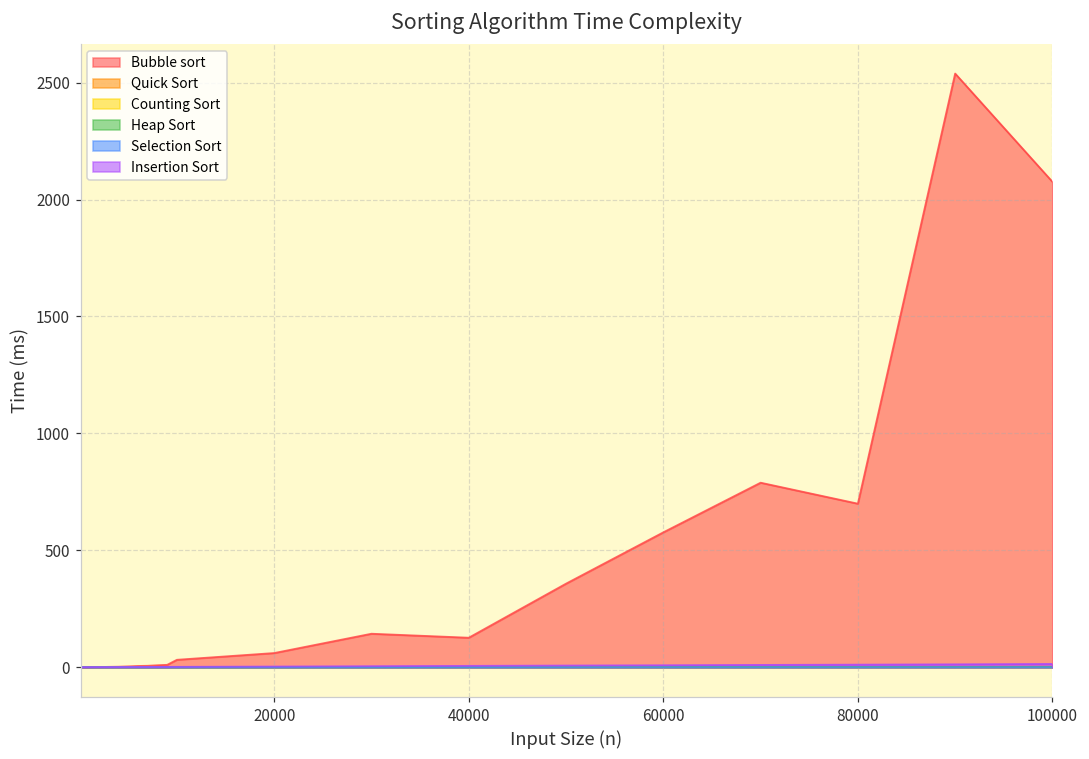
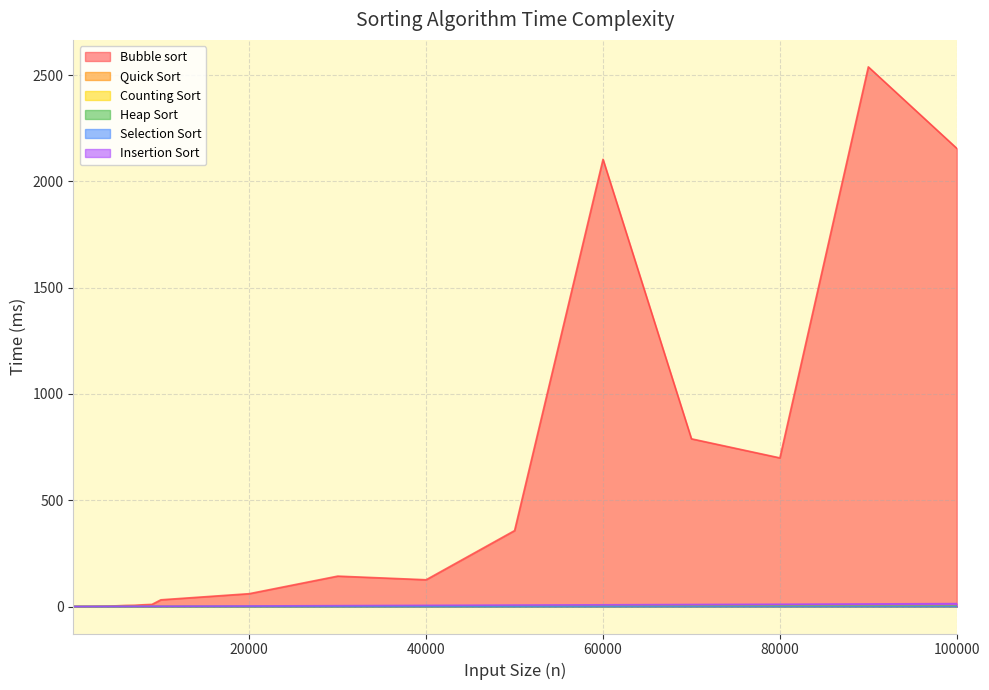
Bubble sort, 60000: 580 -> 2100
Bubble sort, 100000: 2080 -> 2160
